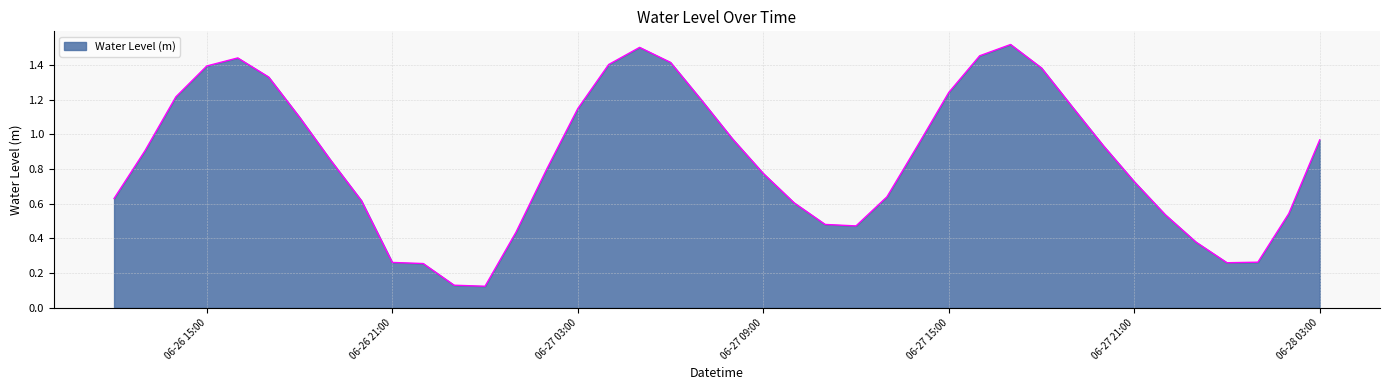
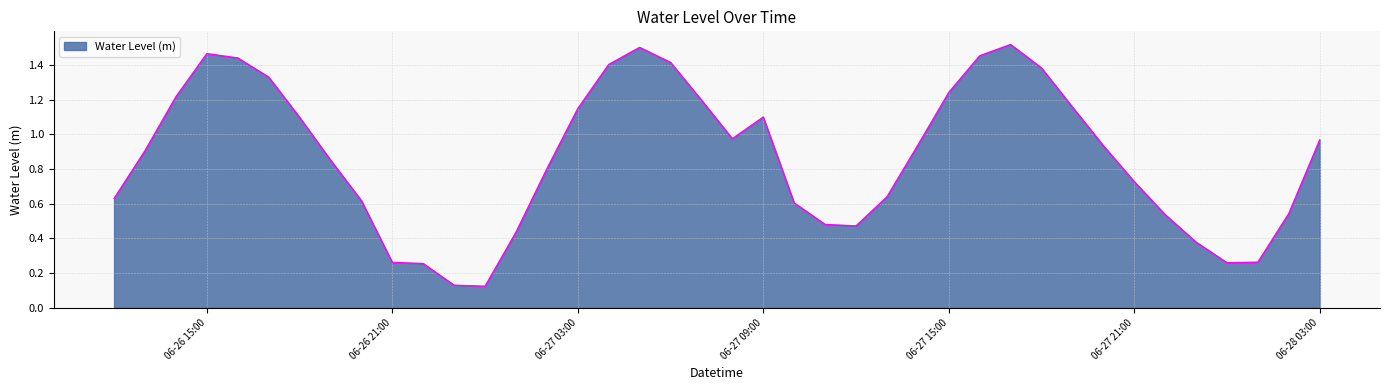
06-26 15:00: 1.39 -> 1.46
06-27 09:00: 0.77 -> 1.10
